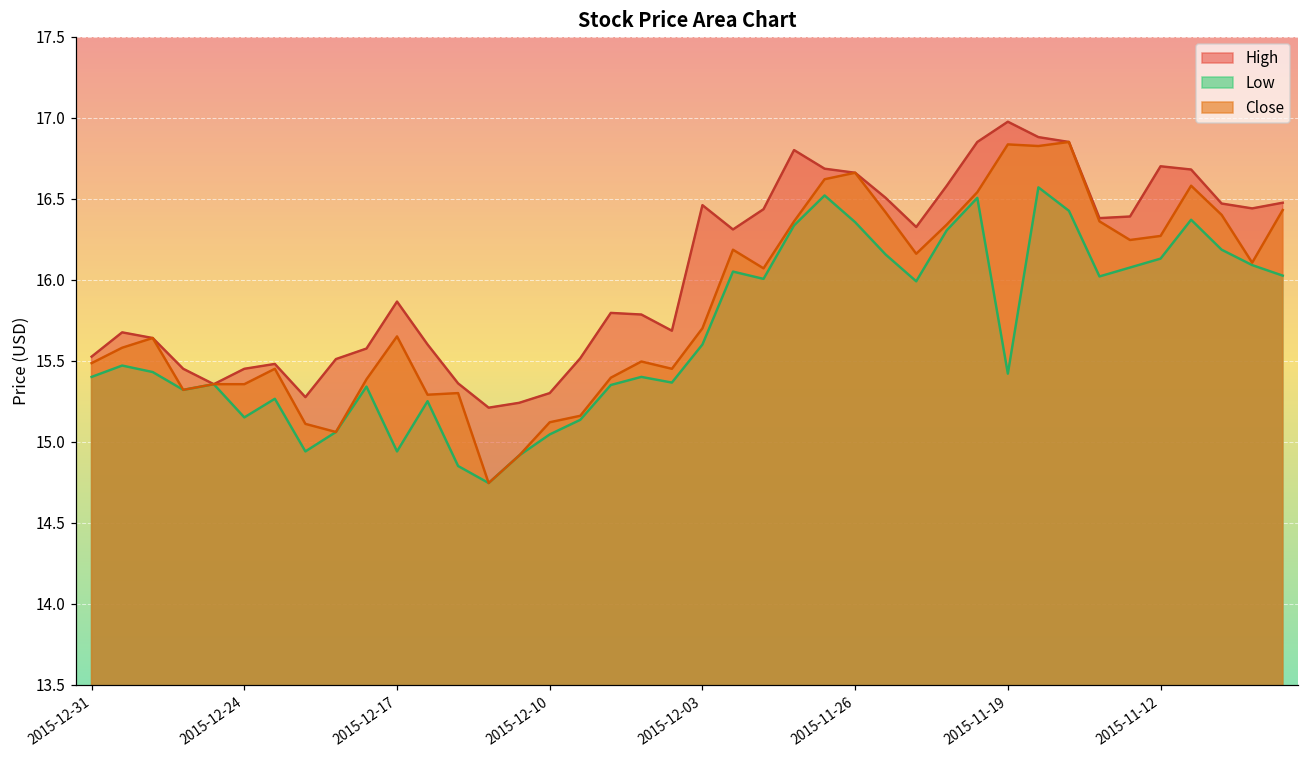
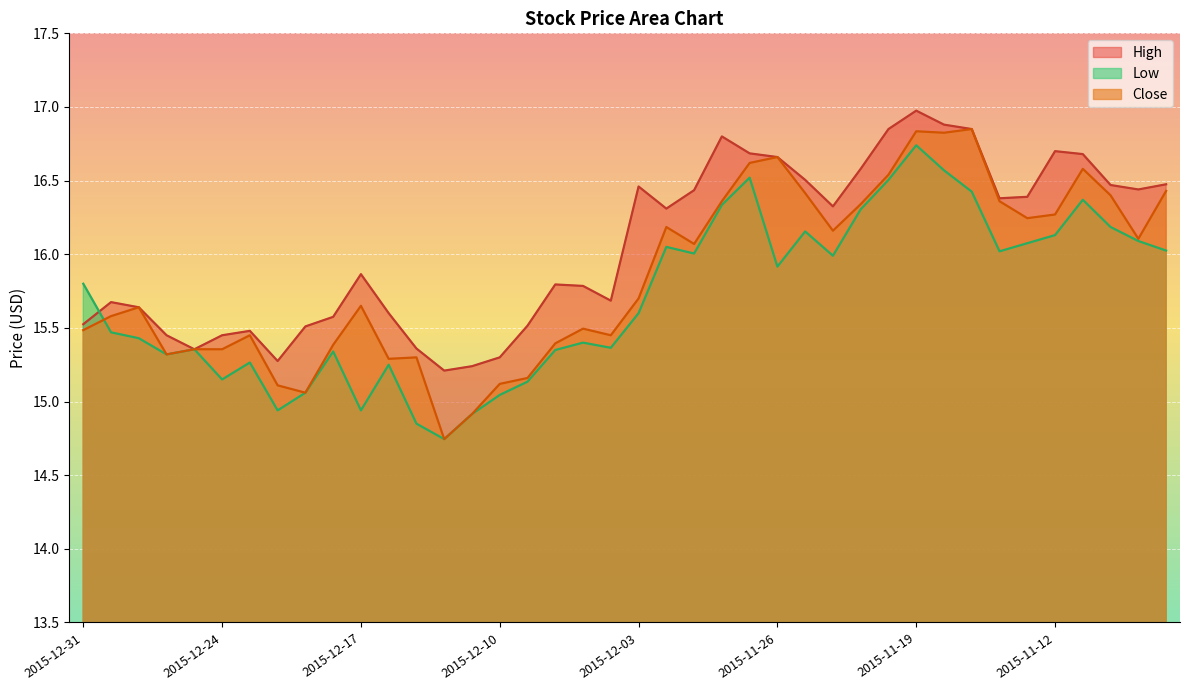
Low, 2015-12-31: 15.4 -> 15.8
Low, 2015-11-26: 16.36 -> 15.92
Low, 2015-11-19: 15.42 -> 16.74
